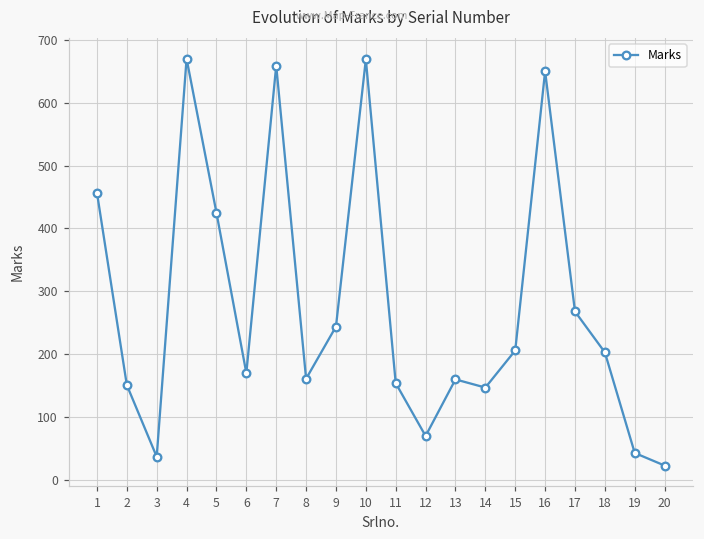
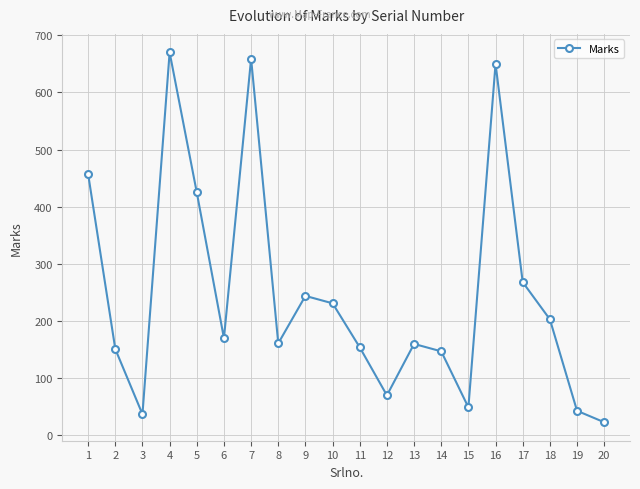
10: 670 -> 230
15: 210 -> 50
